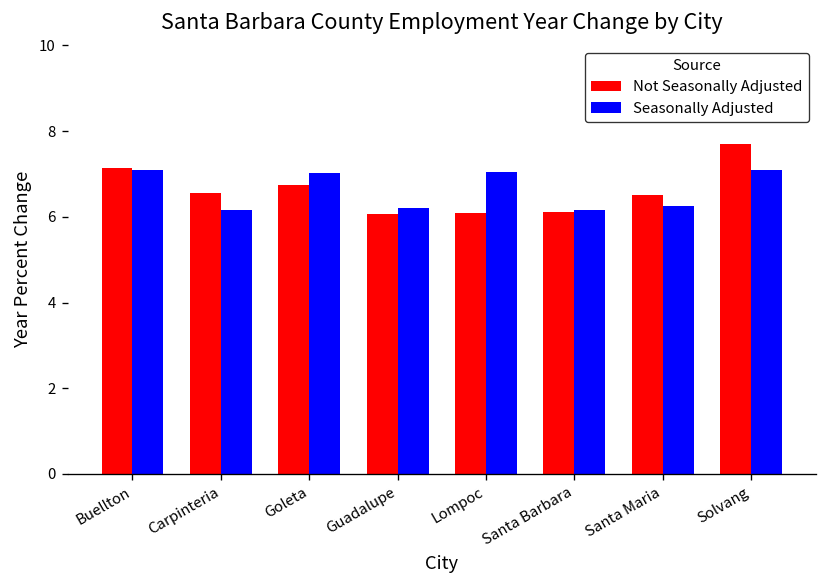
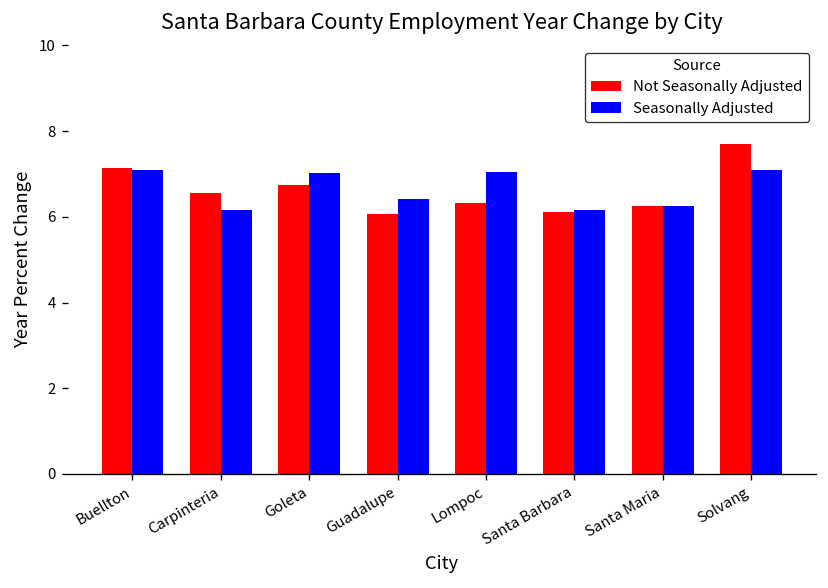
Seasonally Adjusted, Guadalupe: 6.2 -> 6.4
Not Seasonally Adjusted, Lompoc: 6.1 -> 6.3
Not Seasonally Adjusted, Santa Maria: 6.5 -> 6.3
